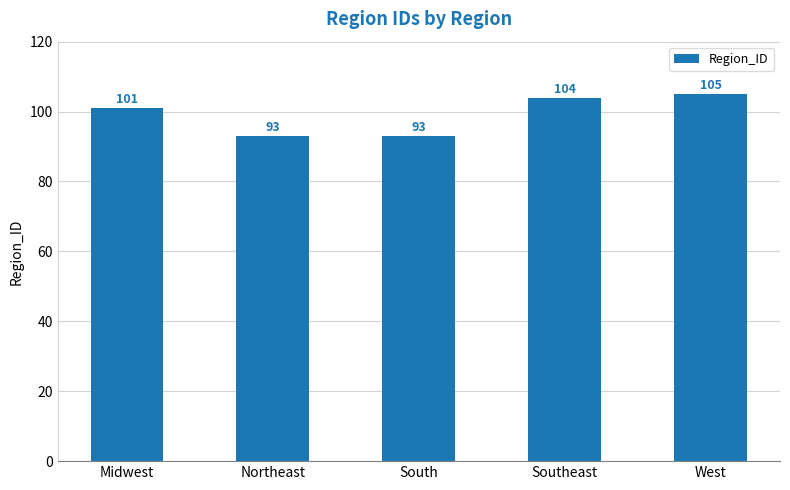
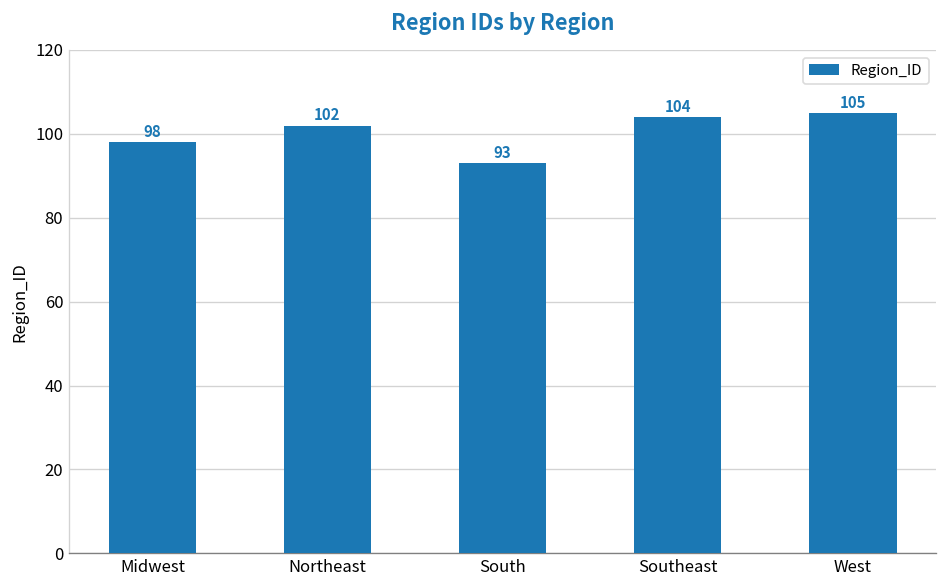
Midwest: 101 -> 98
Northeast: 93 -> 102
